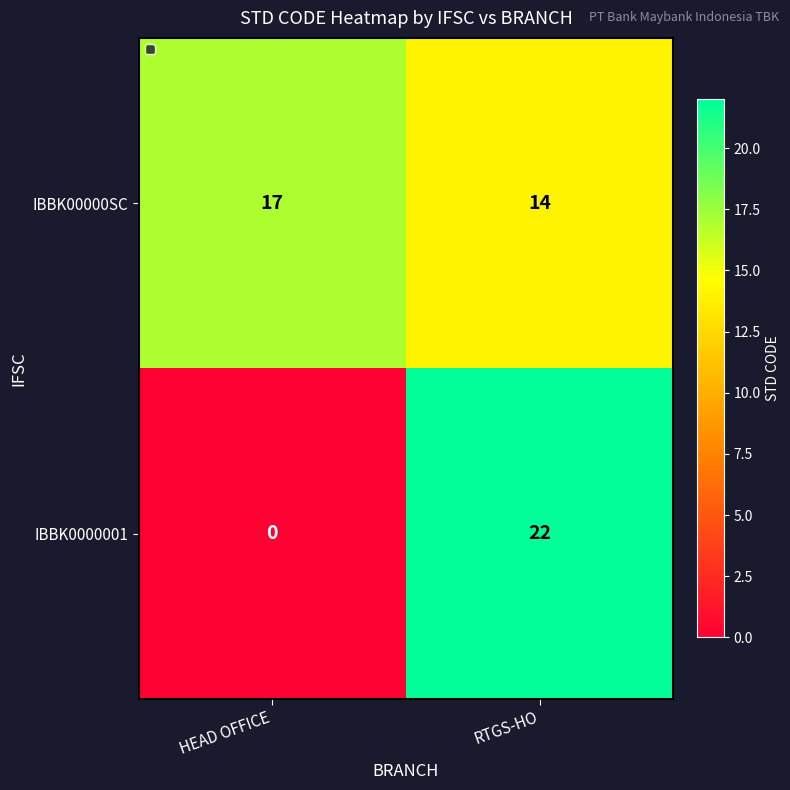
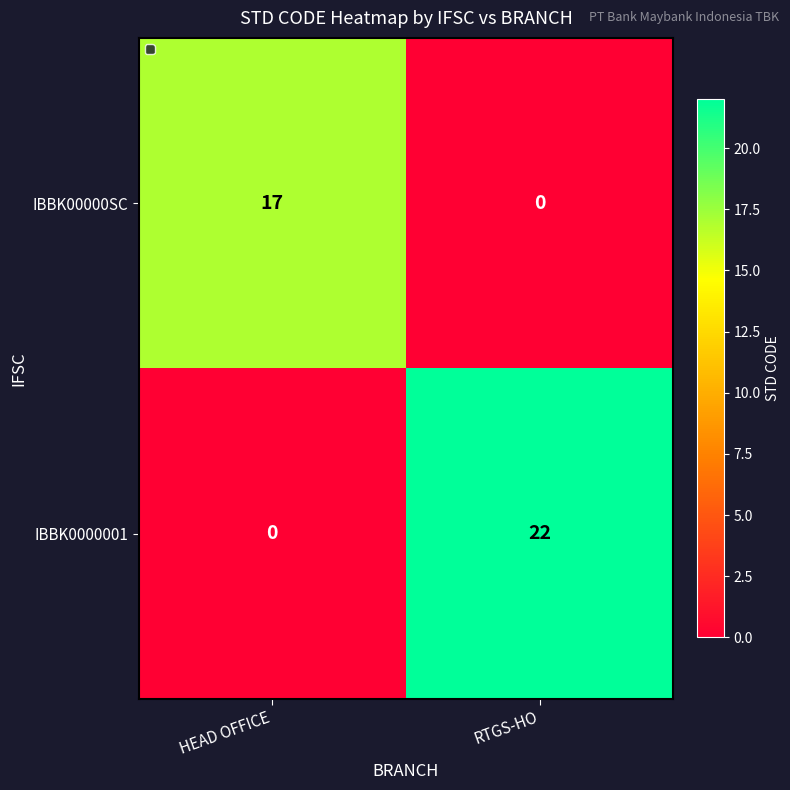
IBBK00000SC, RTGS-HO: 14 -> 0
